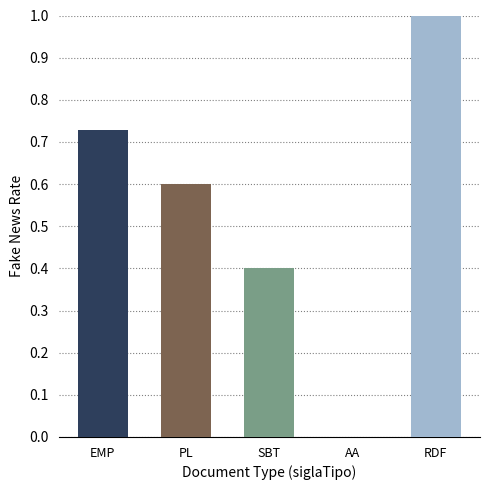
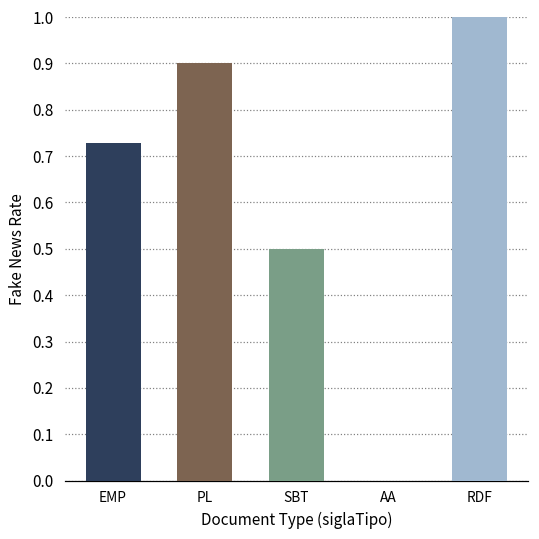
PL: 0.6 -> 0.9
SBT: 0.4 -> 0.5
